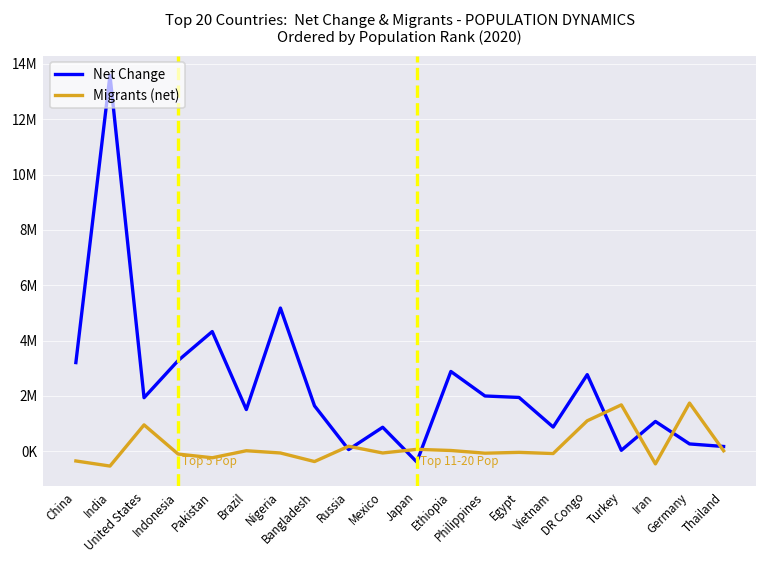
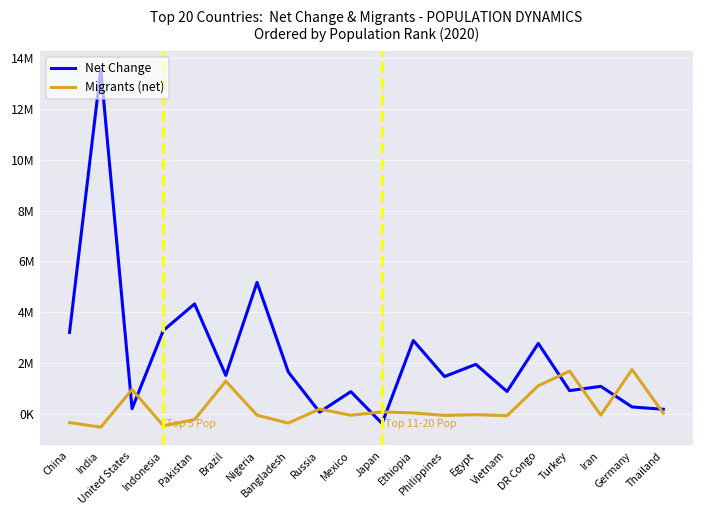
Net Change, United States: 1900000 -> 200000
Migrants (net), Indonesia: -100000 -> -500000
Migrants (net), Brazil: 0 -> 1300000
Net Change, Philippines: 2000000 -> 1500000
Net Change, Turkey: 0 -> 900000
Migrants (net), Iran: -500000 -> -100000
